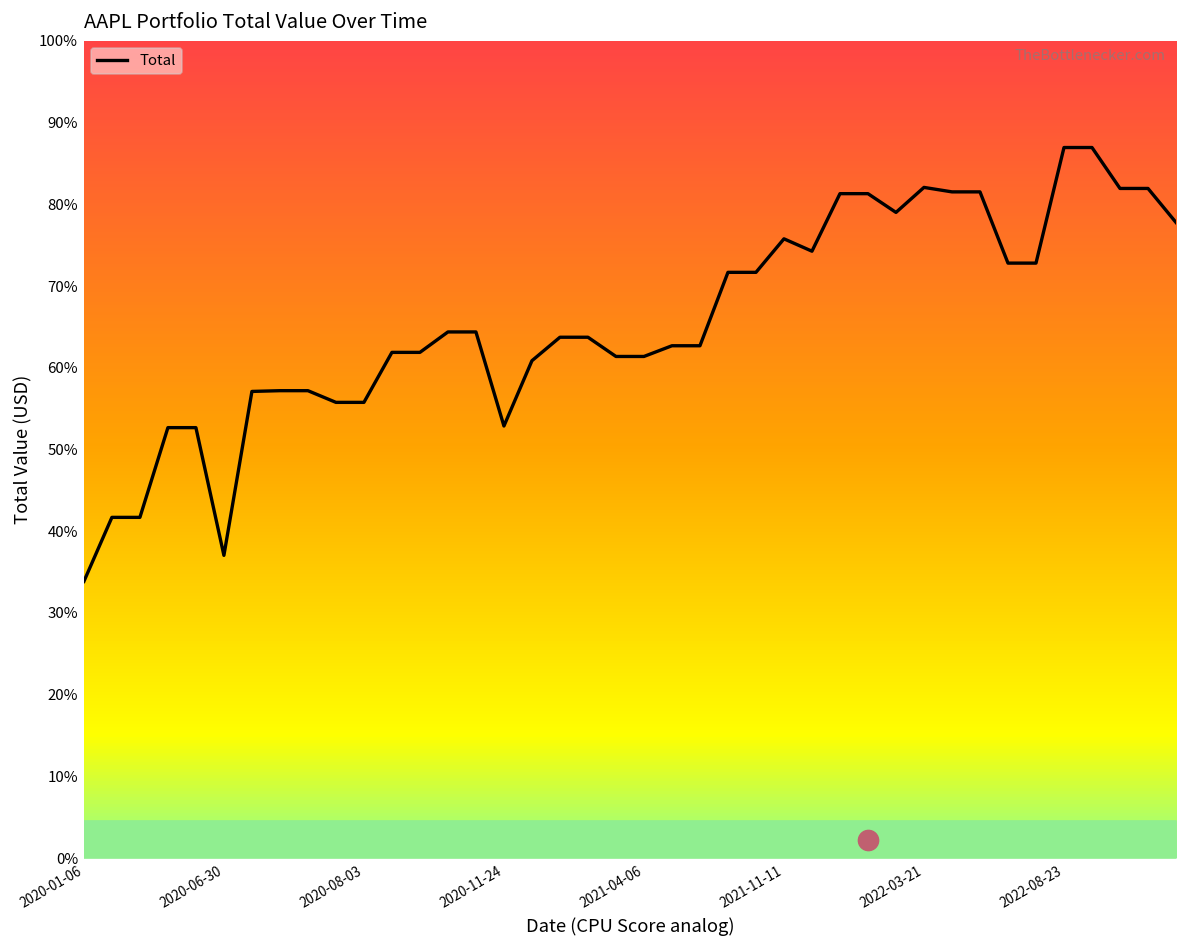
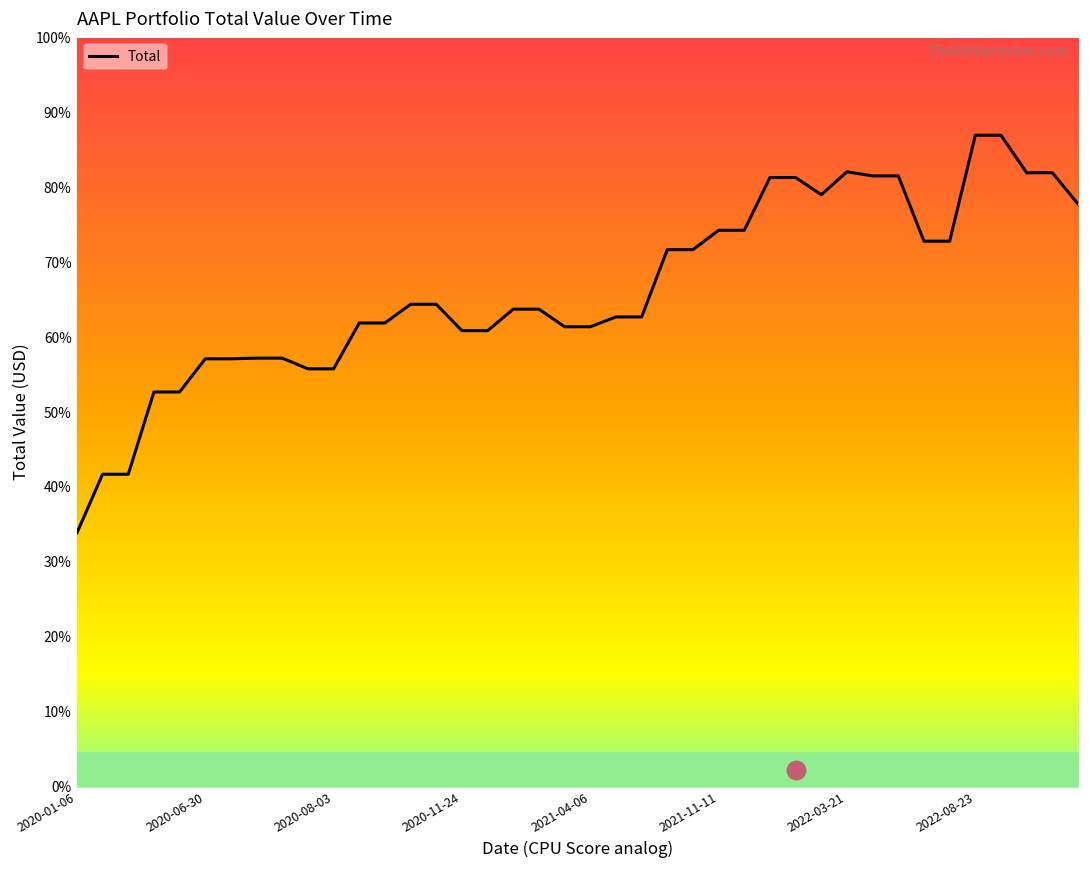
Total, 2020-06-30: 37% -> 57%
Total, 2020-11-24: 53% -> 61%
Total, 2021-11-11: 76% -> 74%
